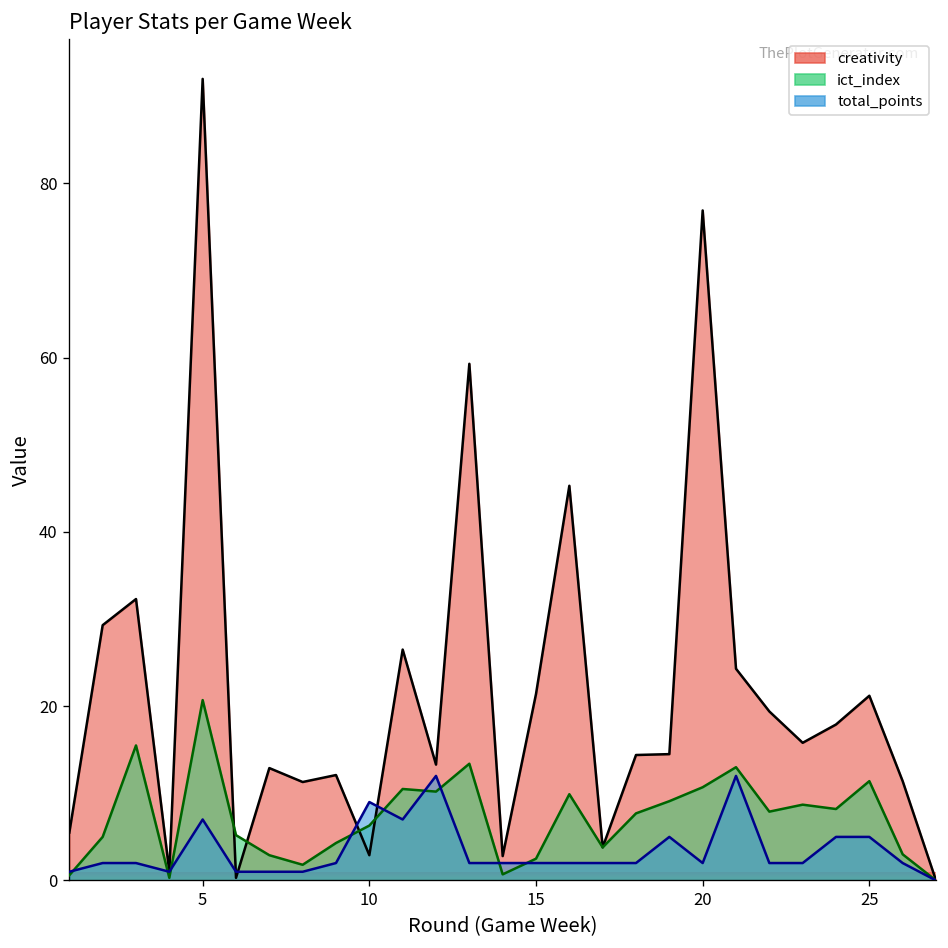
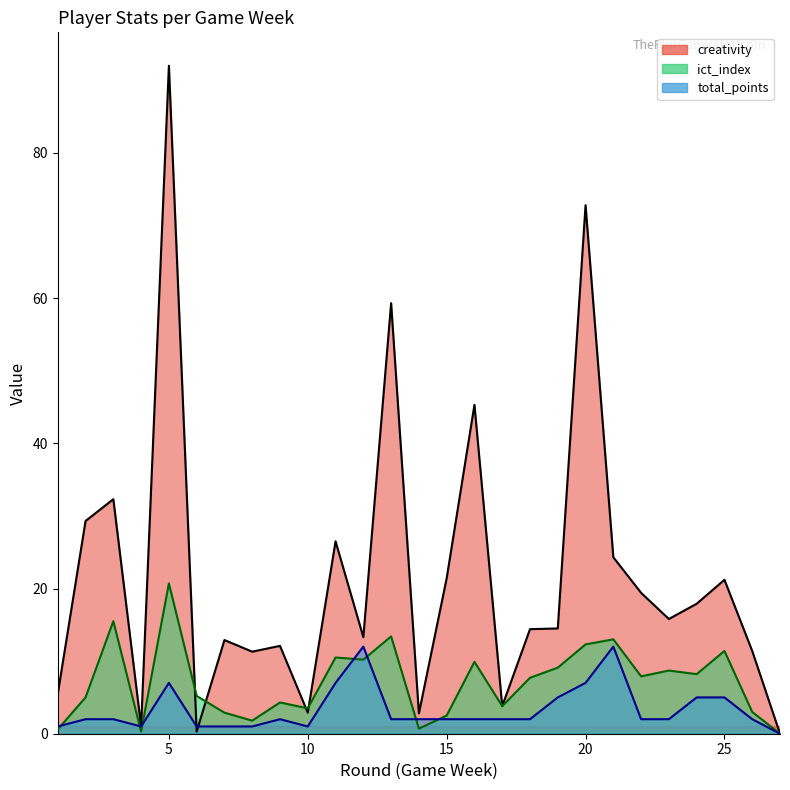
ict_index, 10: 6 -> 4
total_points, 10: 9 -> 1
creativity, 20: 77 -> 73
ict_index, 20: 11 -> 12
total_points, 20: 2 -> 7
